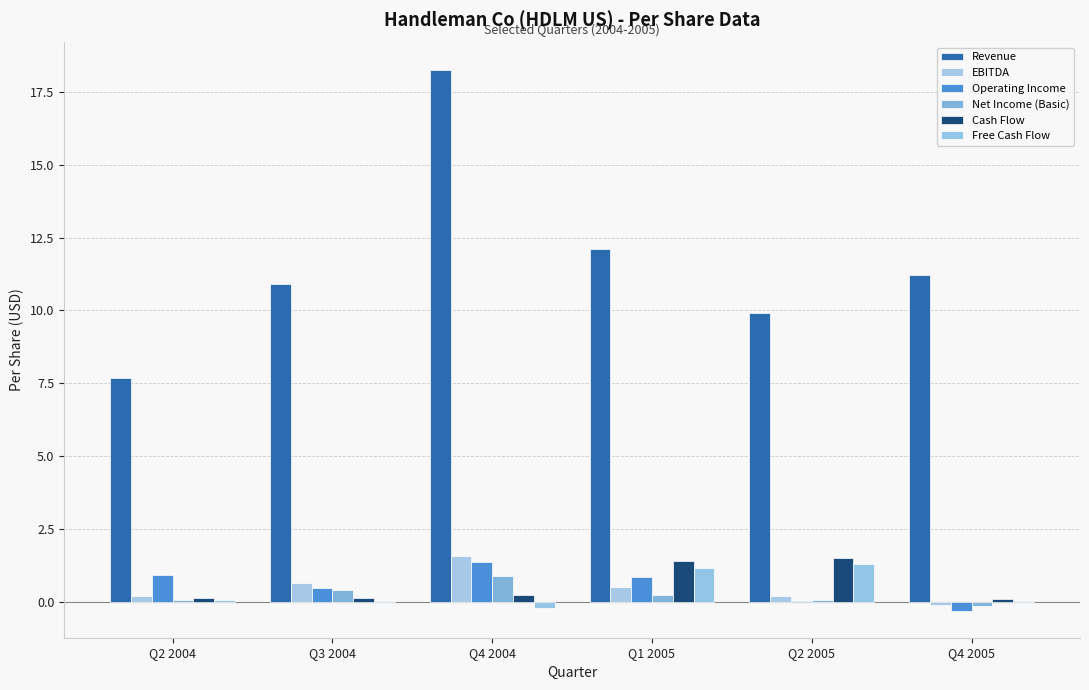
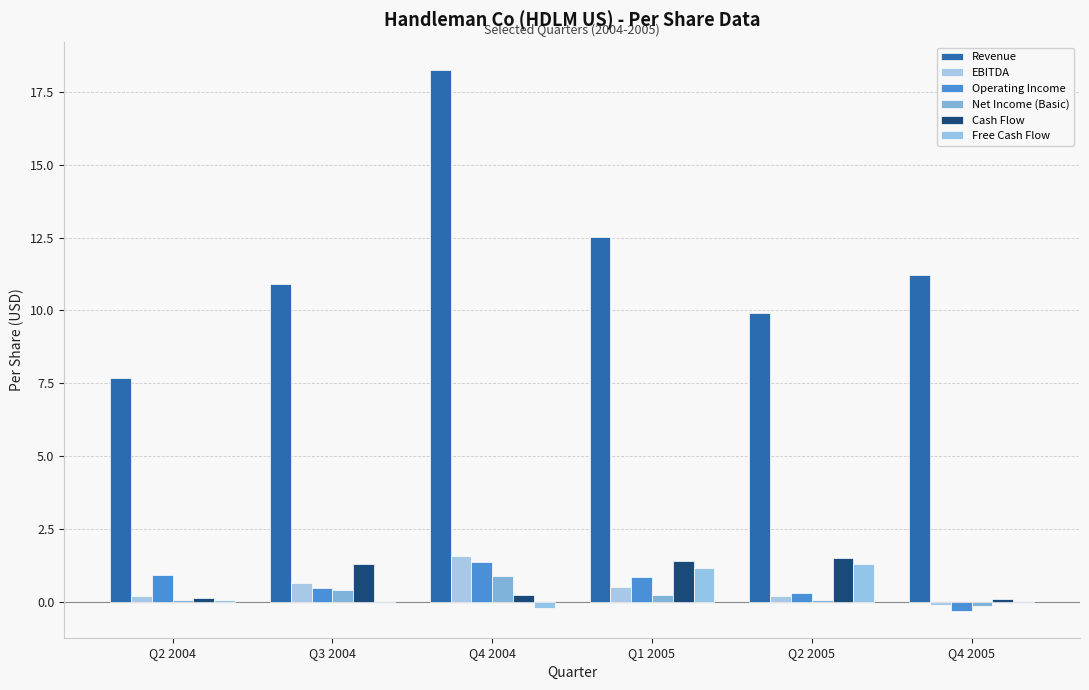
Cash Flow, Q3 2004: 0.1 -> 1.3
Revenue, Q1 2005: 12.1 -> 12.5
Operating Income, Q2 2005: 0.0 -> 0.3
